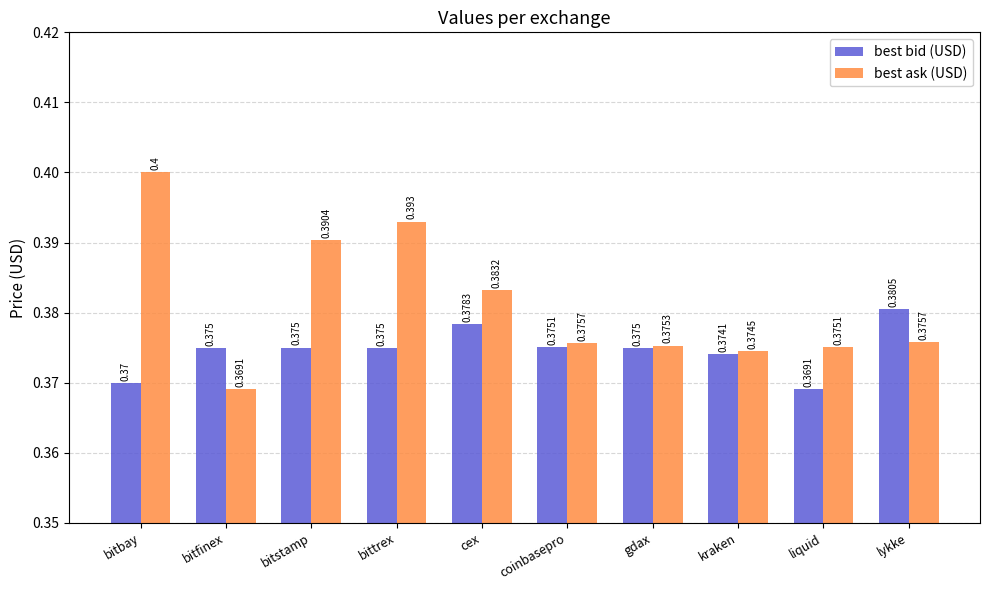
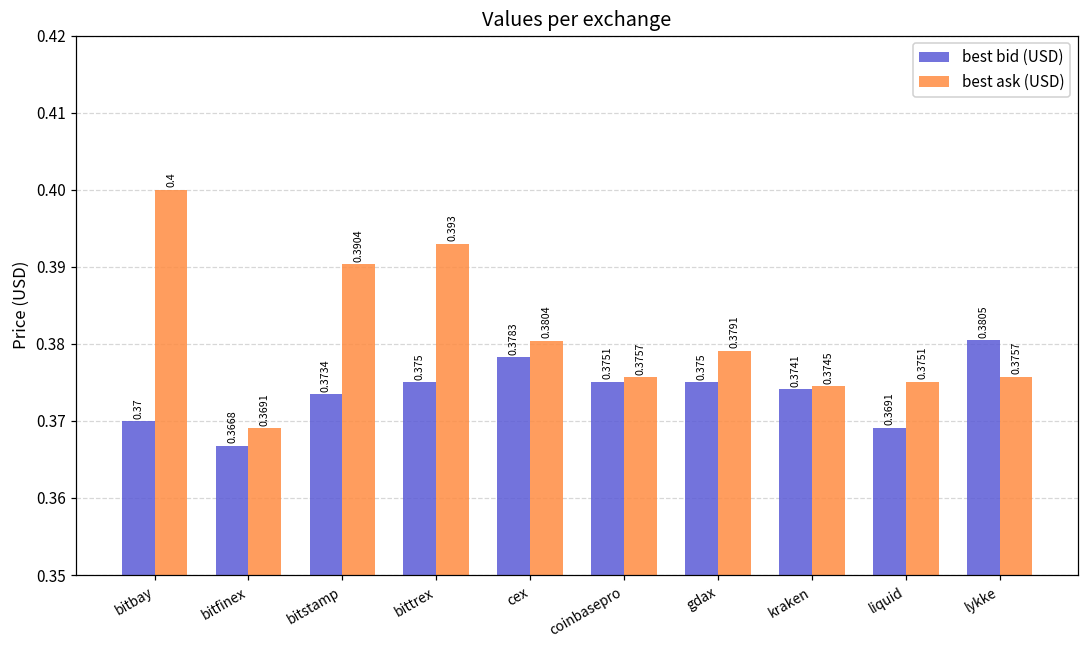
best bid (USD), bitfinex: 0.375 -> 0.3668
best bid (USD), bitstamp: 0.375 -> 0.3734
best ask (USD), cex: 0.3832 -> 0.3804
best ask (USD), gdax: 0.3753 -> 0.3791
